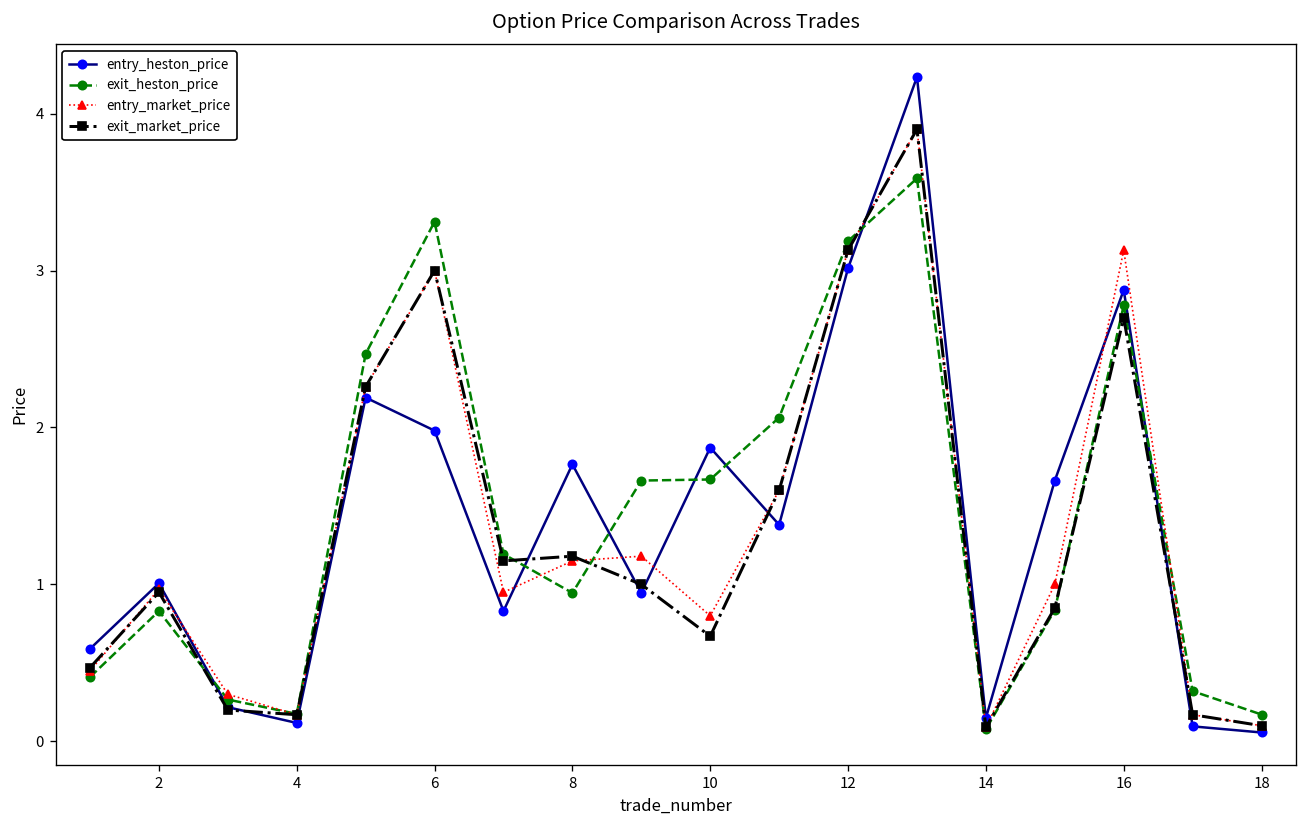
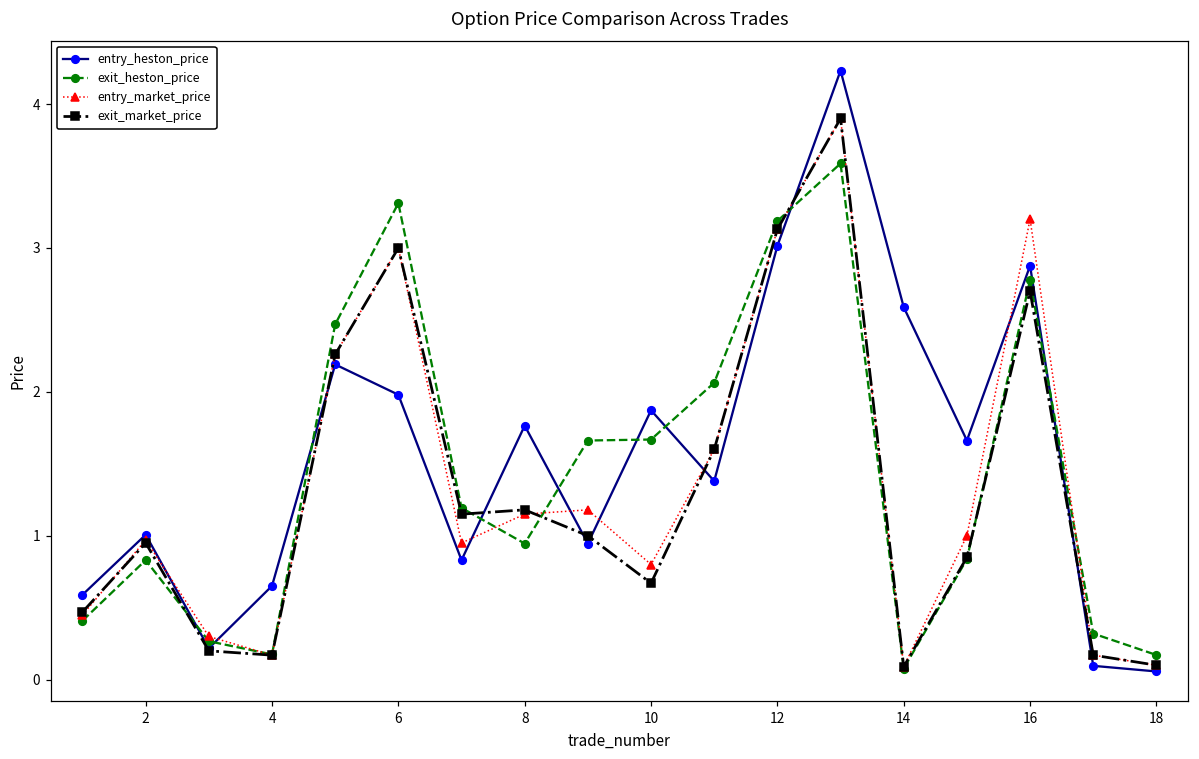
entry_heston_price, 4: 0.12 -> 0.65
entry_heston_price, 14: 0.15 -> 2.59
entry_market_price, 16: 3.13 -> 3.20
